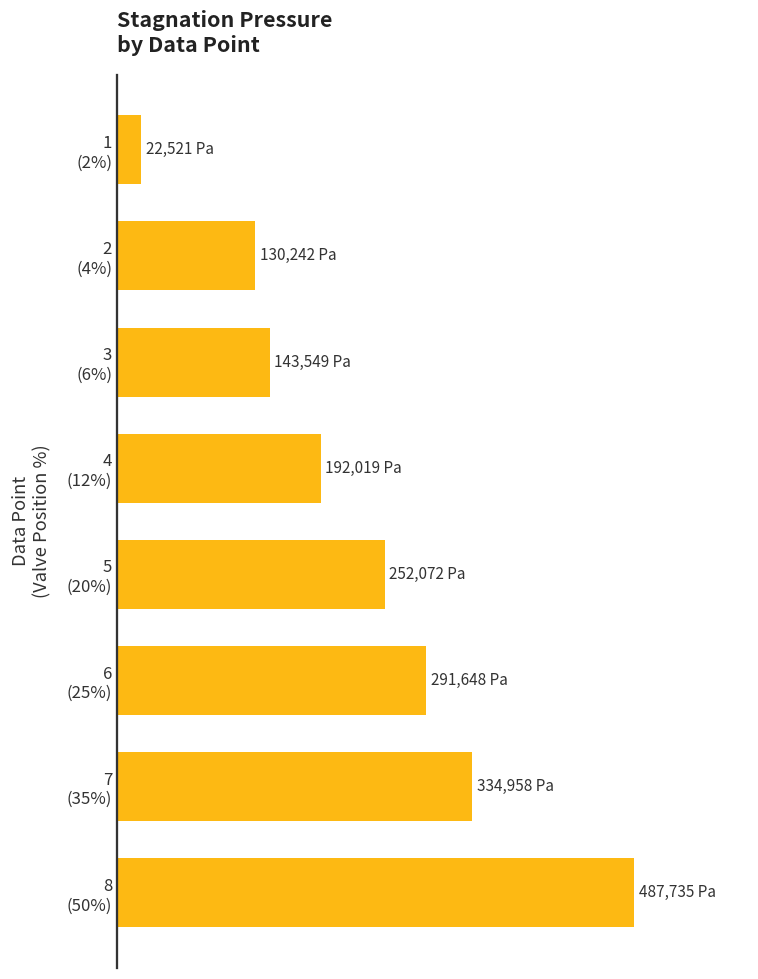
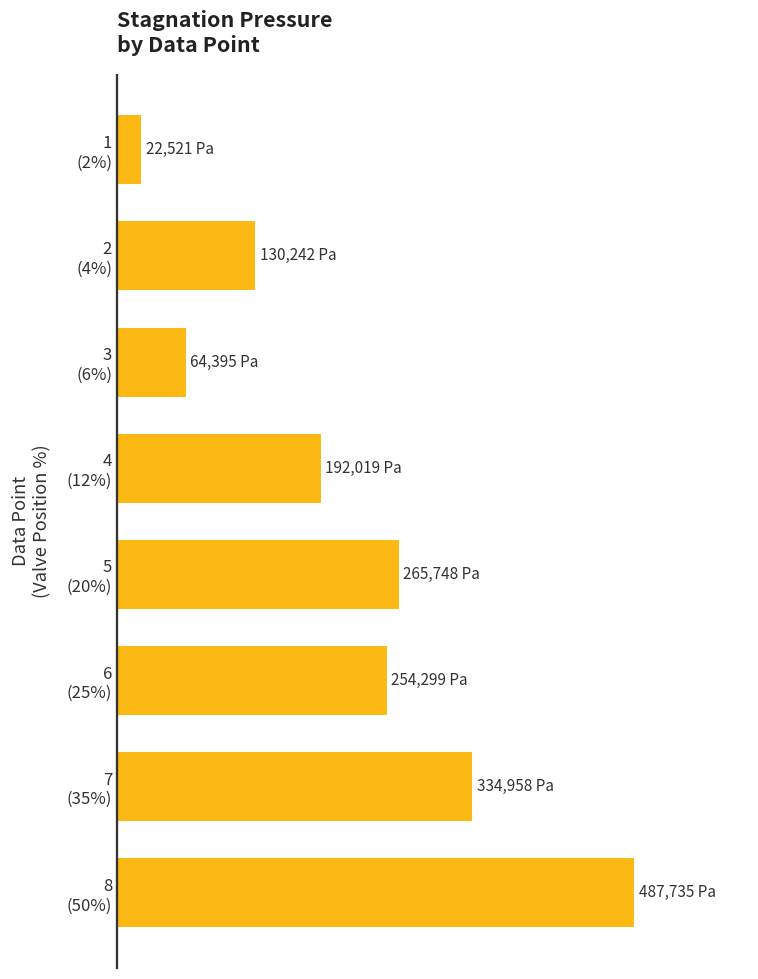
3 (6%): 143,549 -> 64,395
5 (20%): 252,072 -> 265,748
6 (25%): 291,648 -> 254,299
